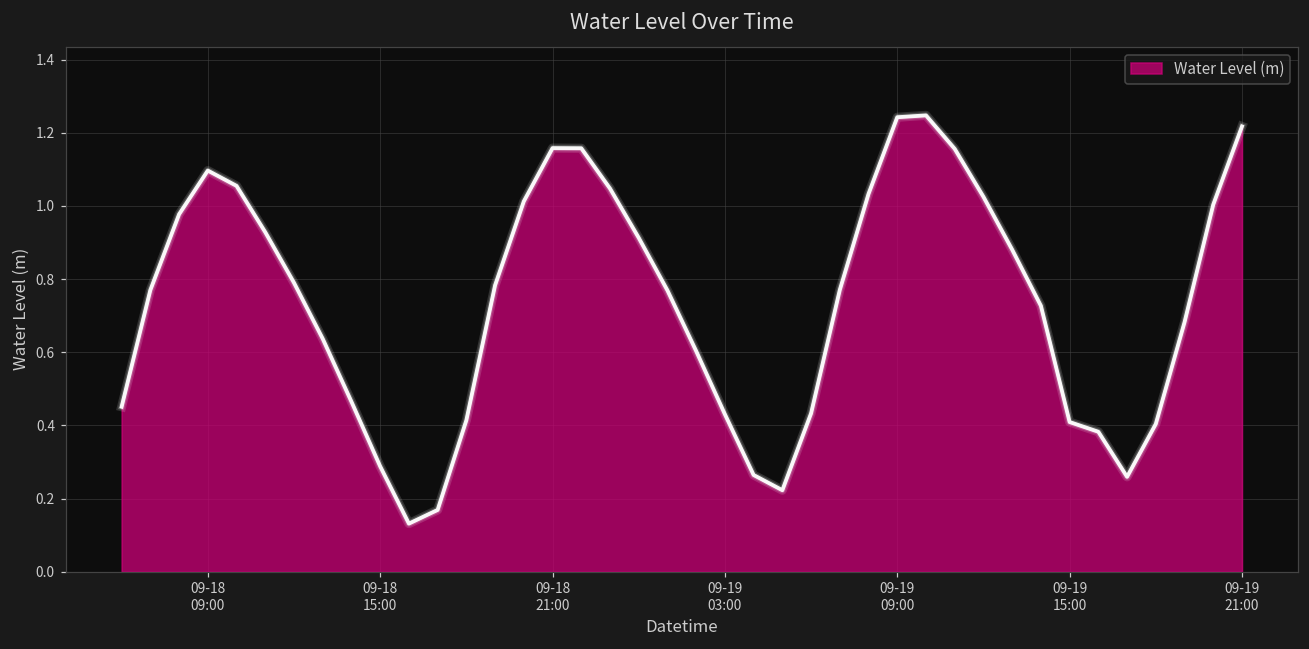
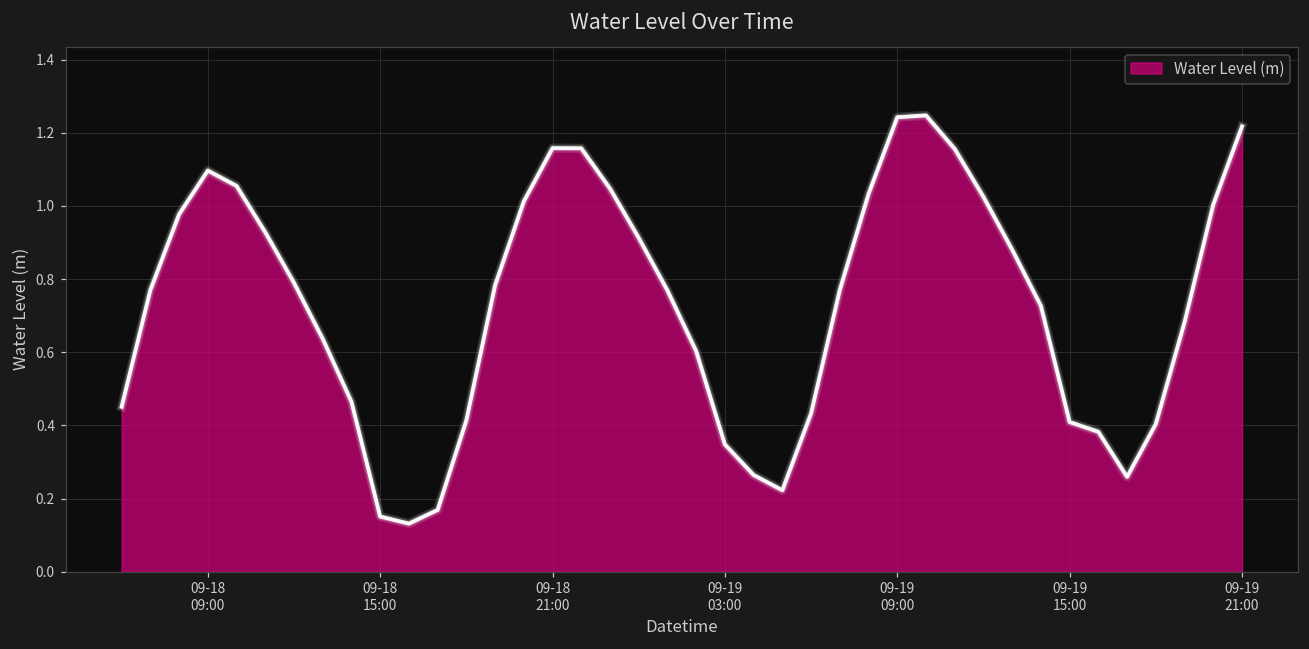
09-18 15:00: 0.29 -> 0.15
09-19 03:00: 0.43 -> 0.35
